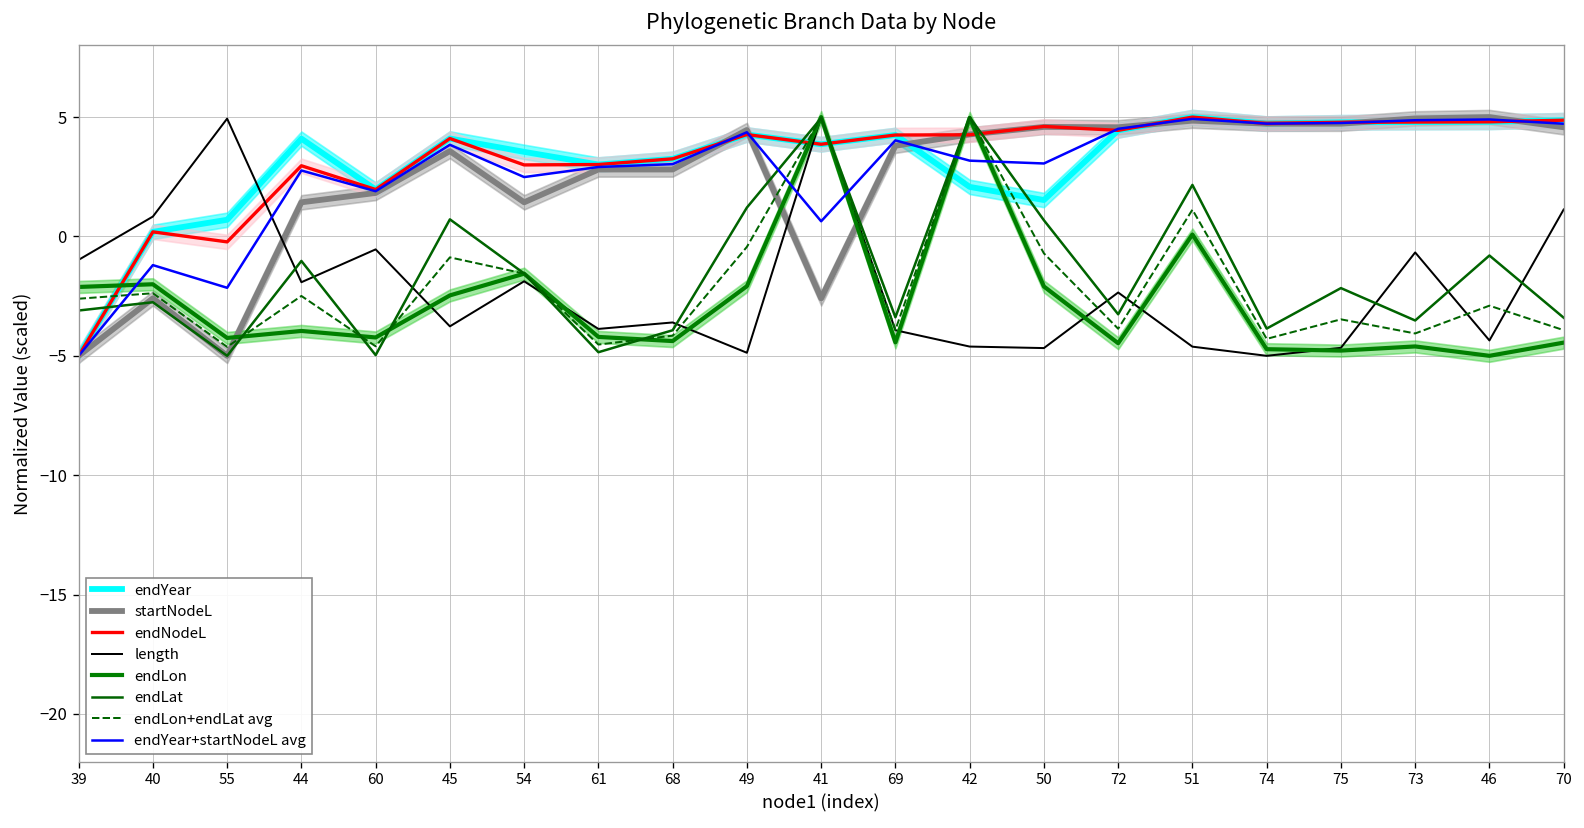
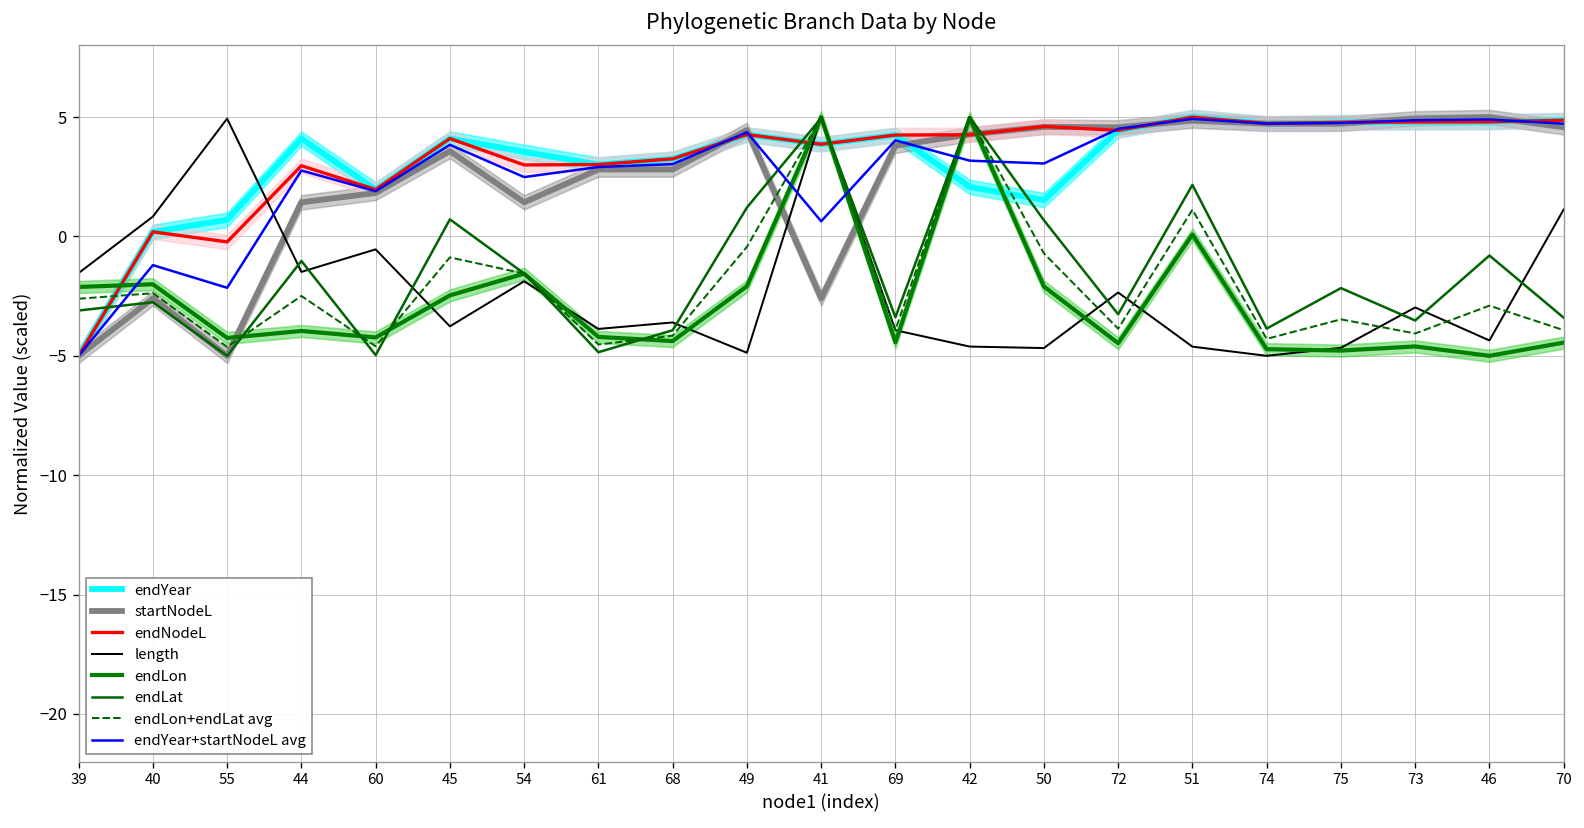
length, 39: -1.0 -> -1.5
length, 44: -1.9 -> -1.5
length, 73: -0.7 -> -3.0
